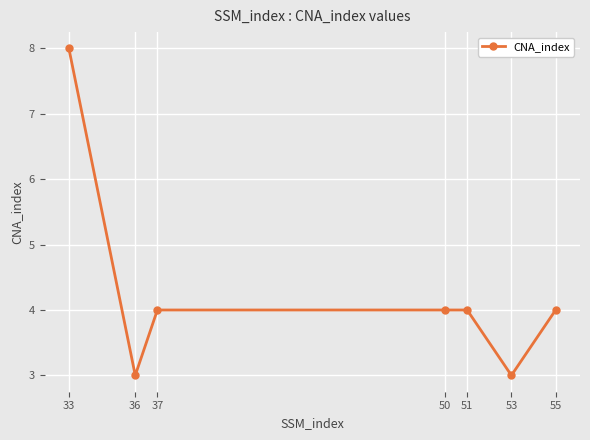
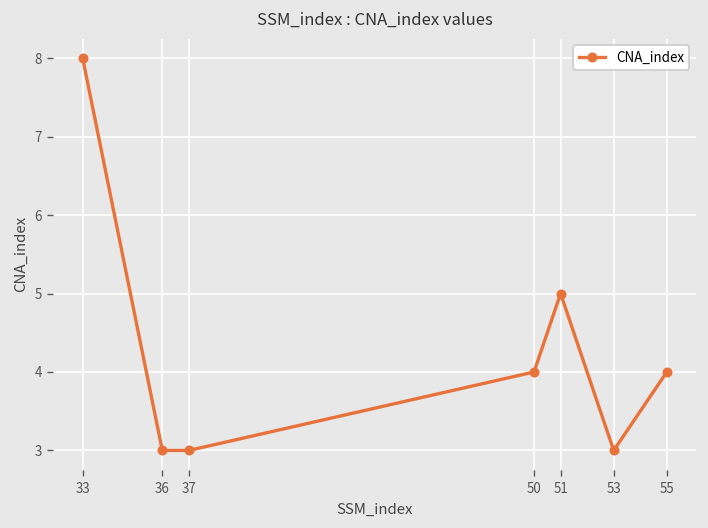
37: 4 -> 3
51: 4 -> 5
